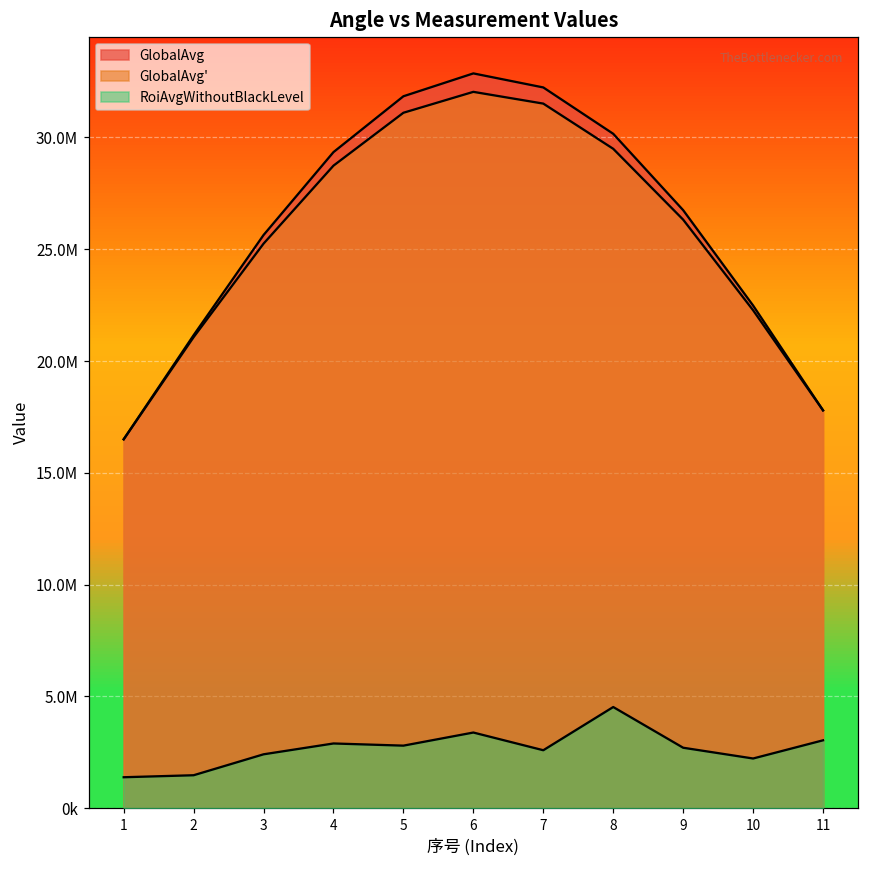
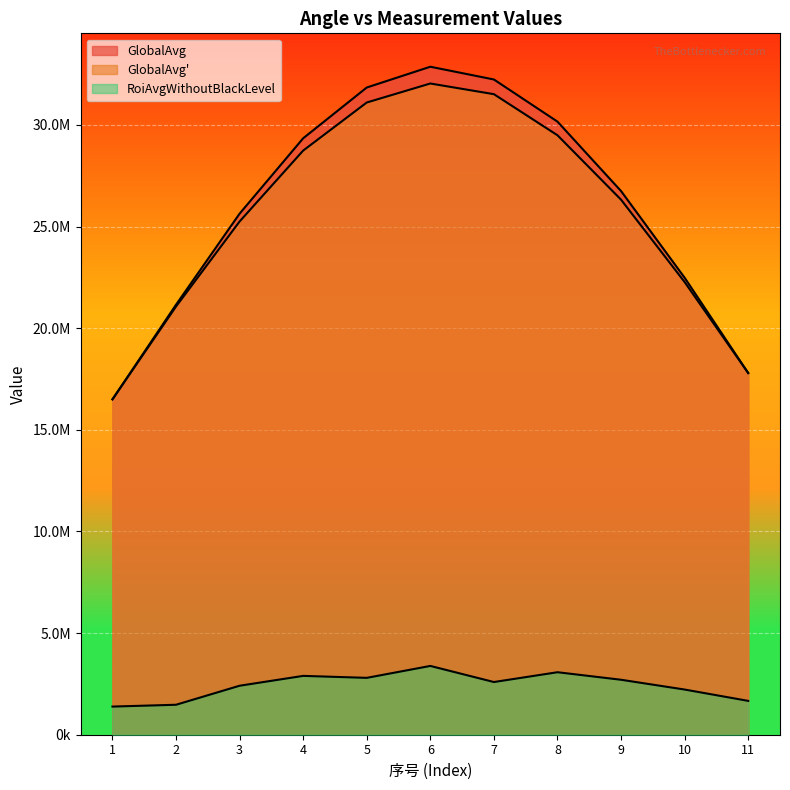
RoiAvgWithoutBlackLevel, 8: 4500000 -> 3100000
RoiAvgWithoutBlackLevel, 11: 3000000 -> 1700000
